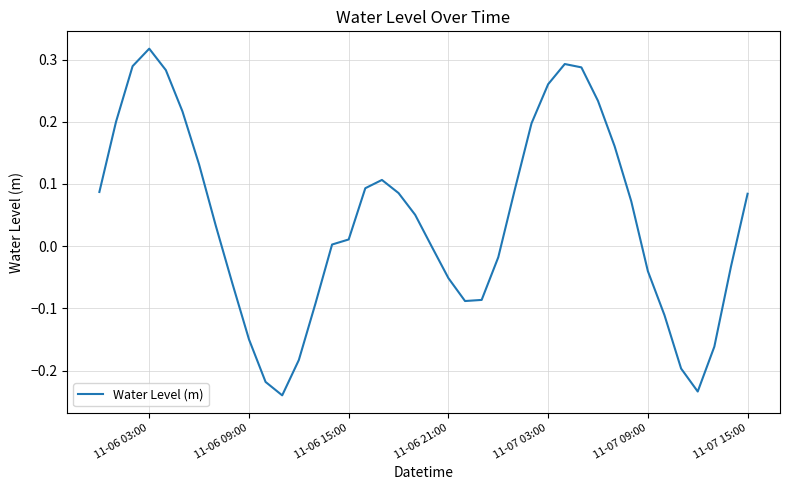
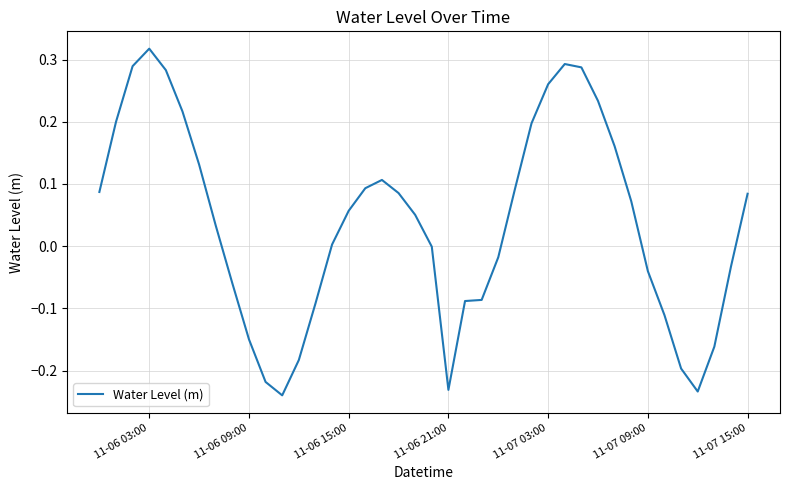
11-06 15:00: 0.01 -> 0.06
11-06 21:00: -0.05 -> -0.23
